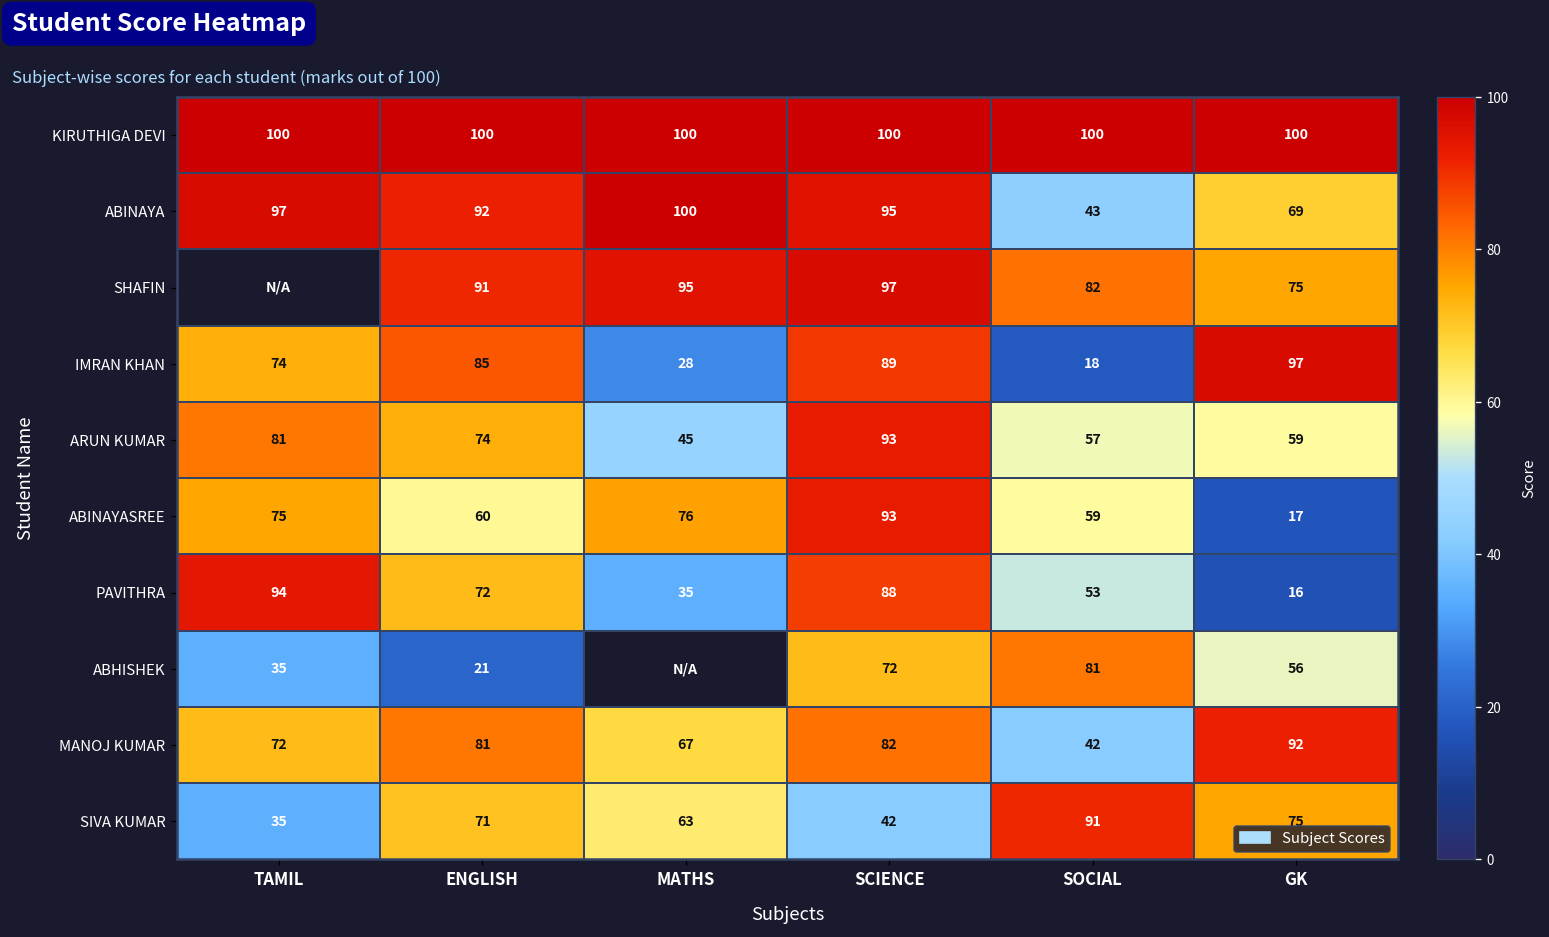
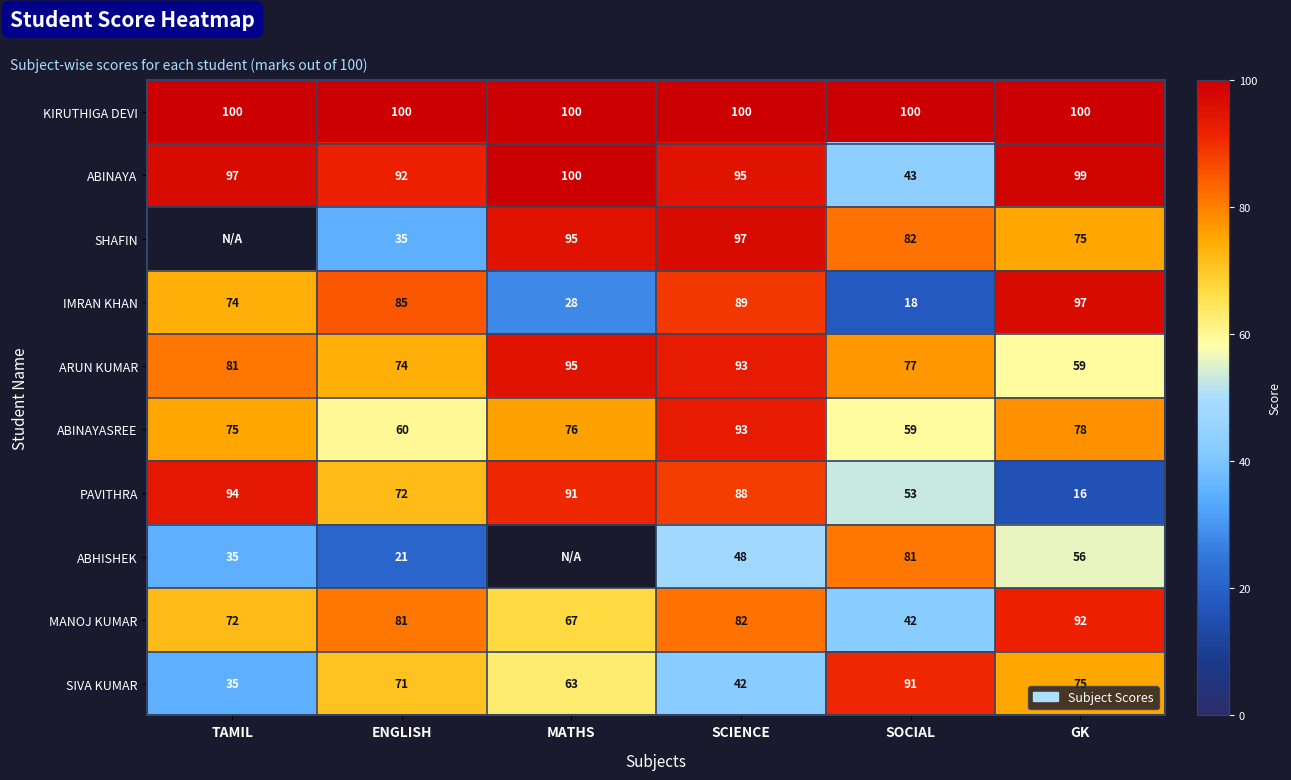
ABINAYA, GK: 69 -> 99
SHAFIN, ENGLISH: 91 -> 35
ARUN KUMAR, MATHS: 45 -> 95
ARUN KUMAR, SOCIAL: 57 -> 77
ABINAYASREE, GK: 17 -> 78
PAVITHRA, MATHS: 35 -> 91
ABHISHEK, SCIENCE: 72 -> 48
